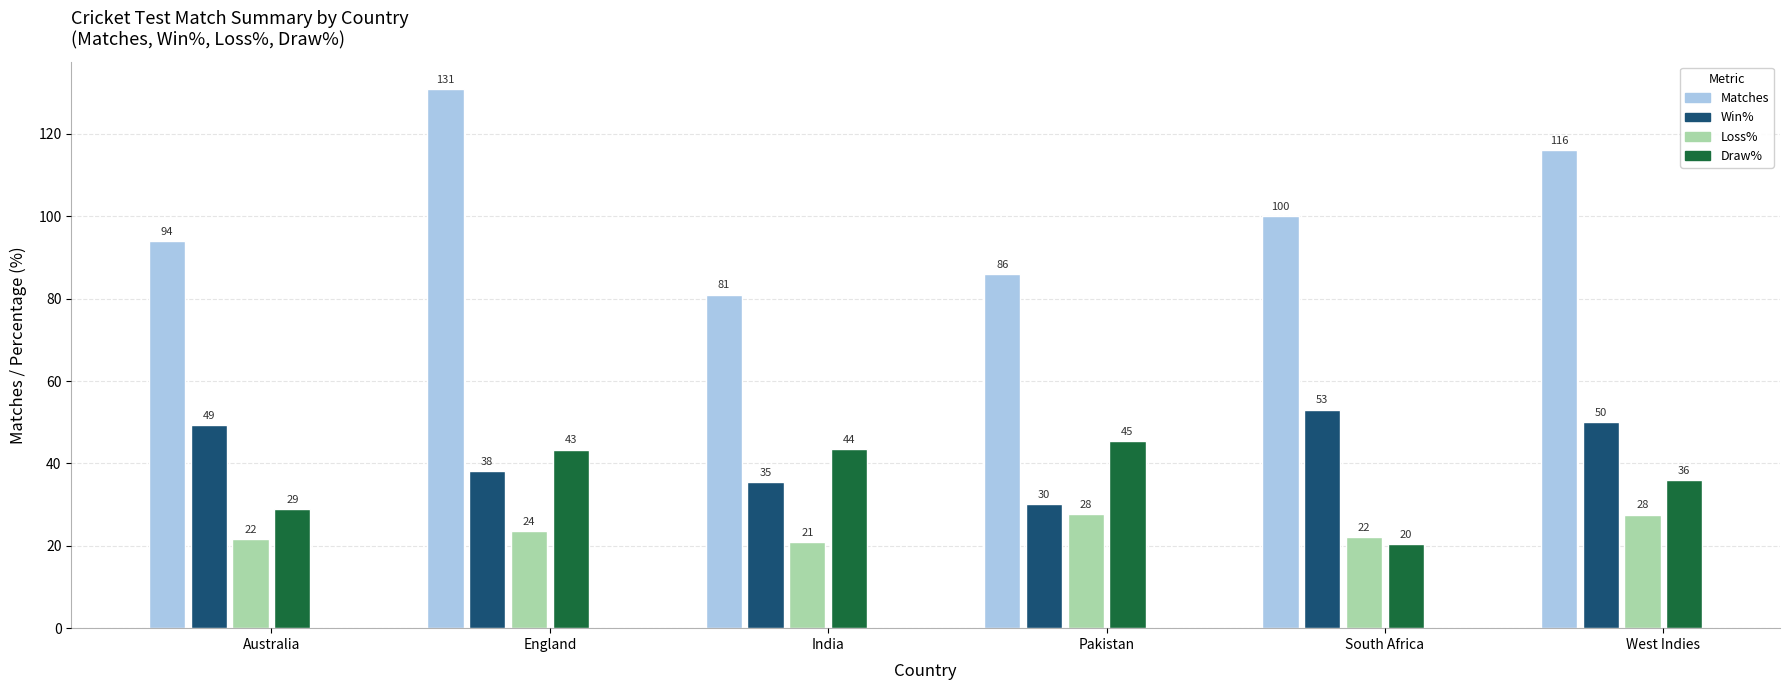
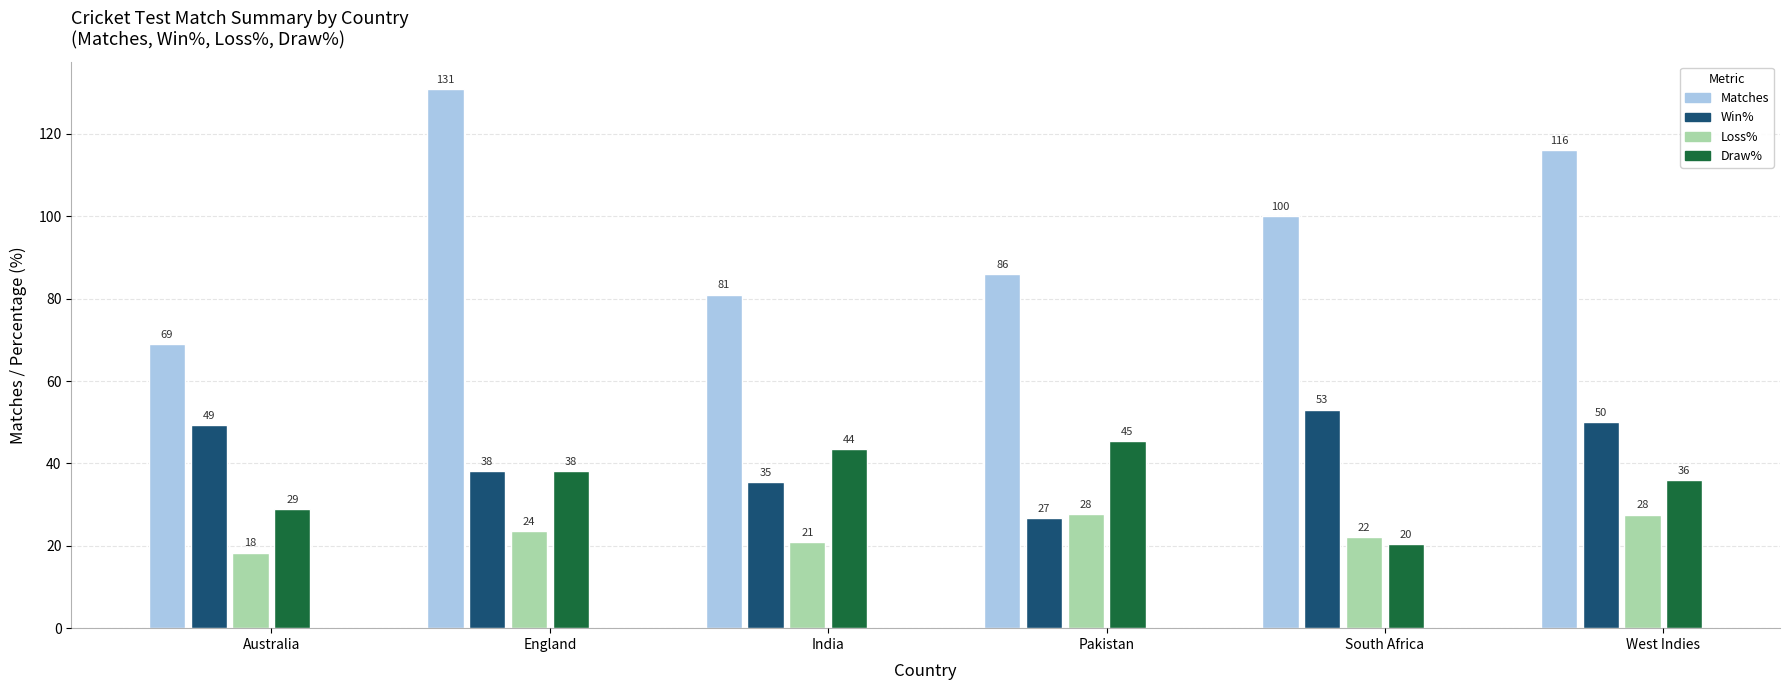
Matches, Australia: 94 -> 69
Loss%, Australia: 22 -> 18
Draw%, England: 43 -> 38
Win%, Pakistan: 30 -> 27
